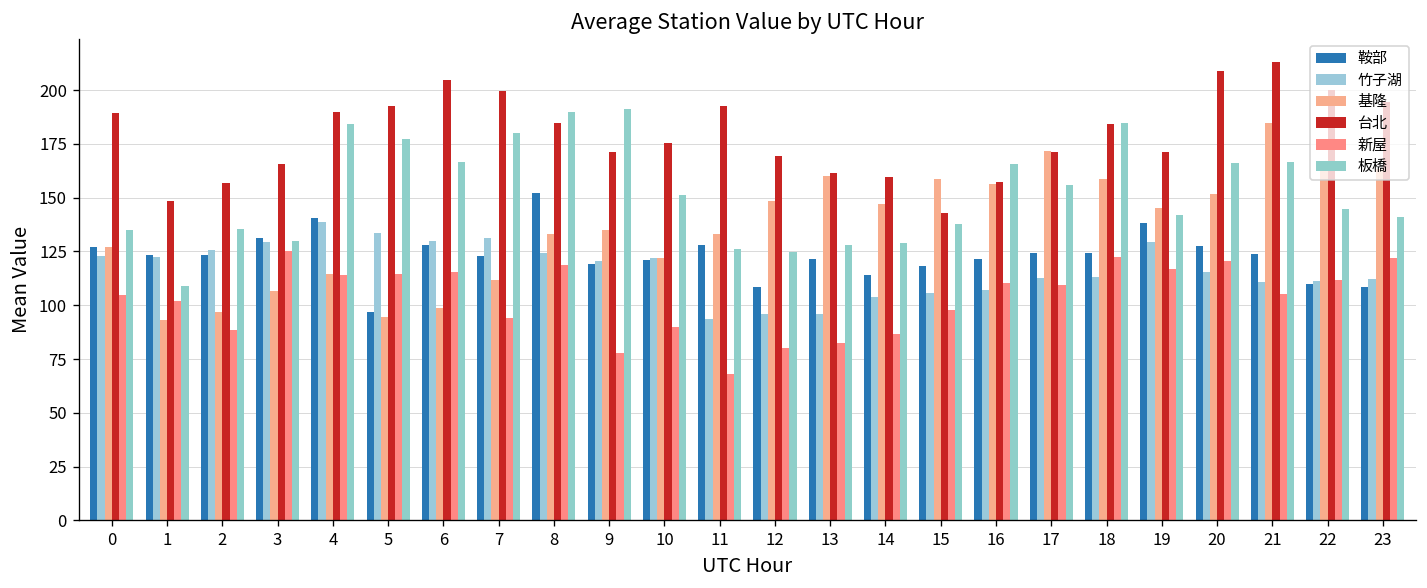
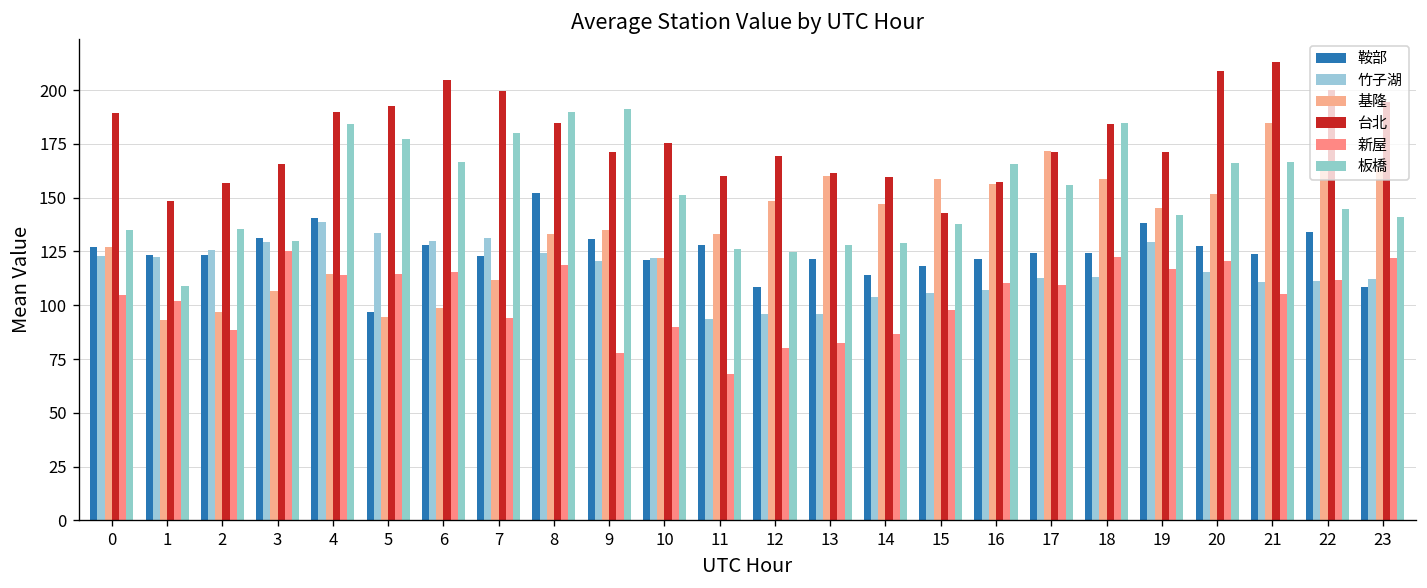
鞍部, 9: 119 -> 131
台北, 11: 193 -> 160
鞍部, 22: 110 -> 134
